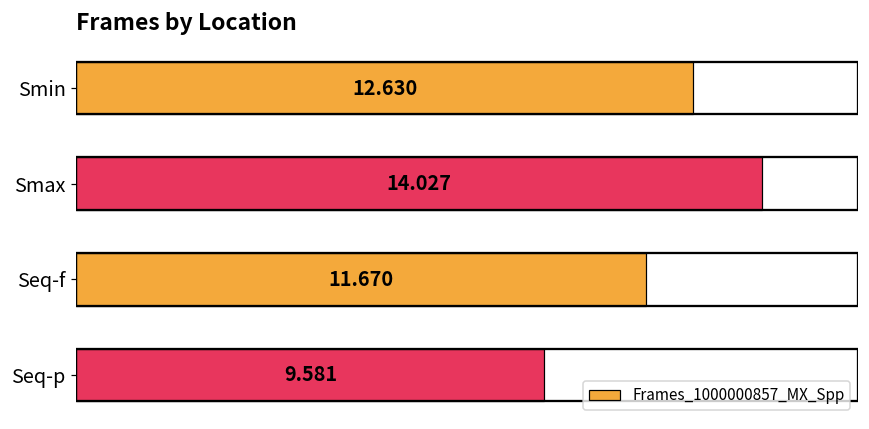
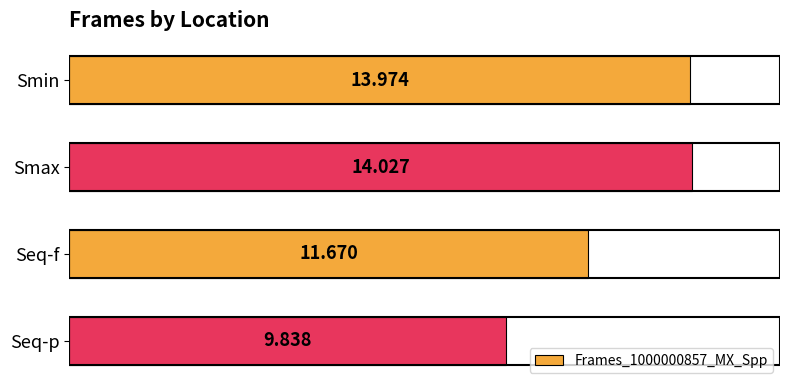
Smin: 12.630 -> 13.974
Seq-p: 9.581 -> 9.838
